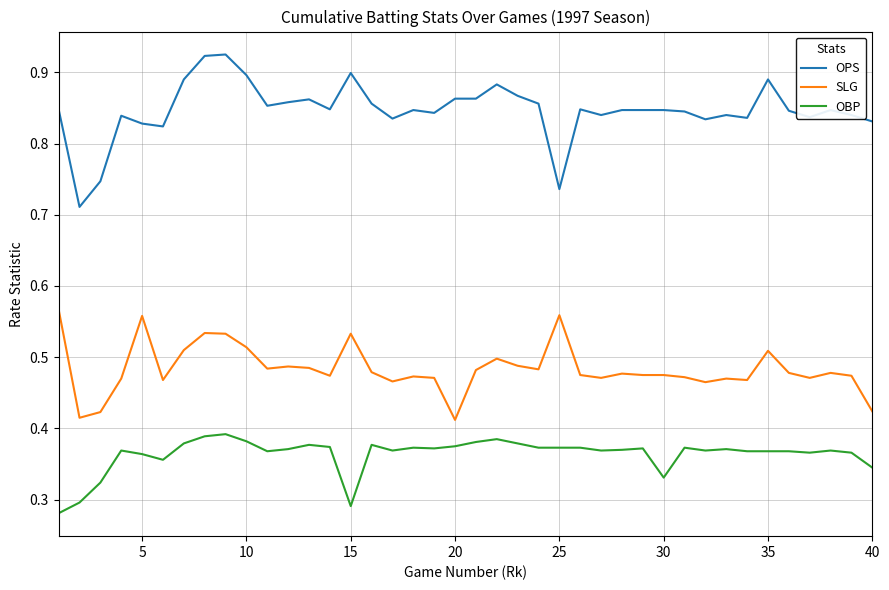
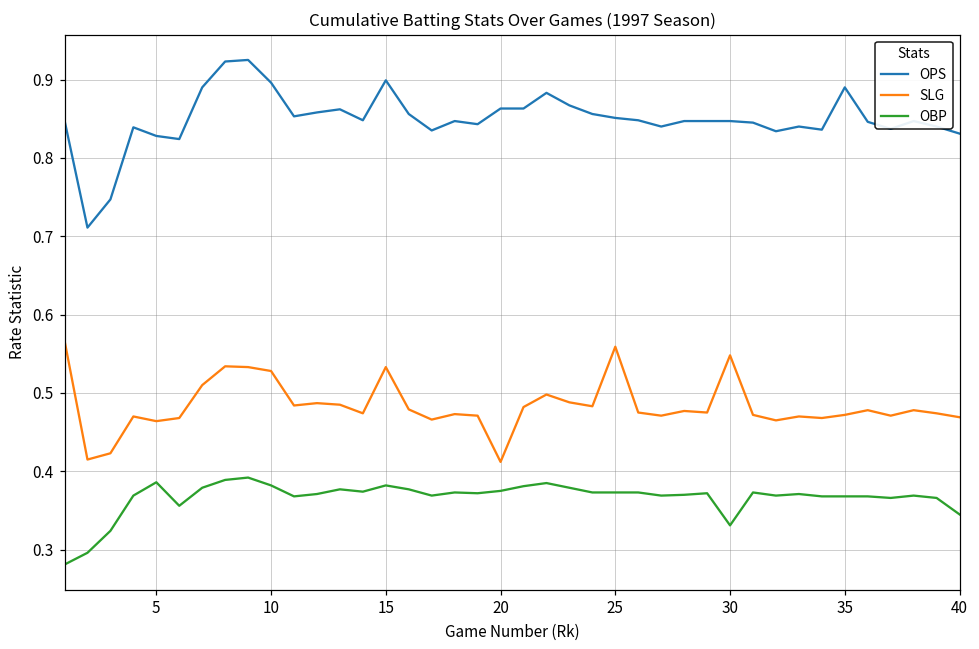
SLG, 5: 0.56 -> 0.46
OBP, 5: 0.36 -> 0.39
SLG, 10: 0.51 -> 0.53
OBP, 15: 0.29 -> 0.38
OPS, 25: 0.74 -> 0.85
SLG, 30: 0.48 -> 0.55
SLG, 35: 0.51 -> 0.47
SLG, 40: 0.42 -> 0.47
